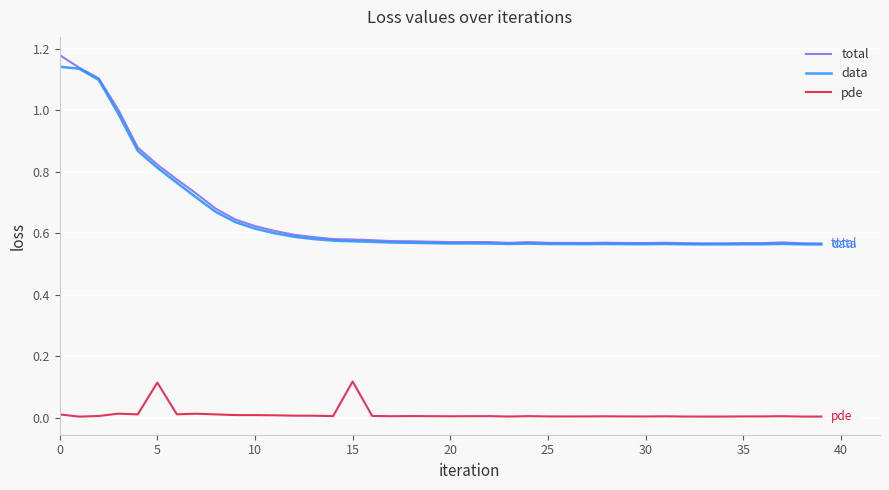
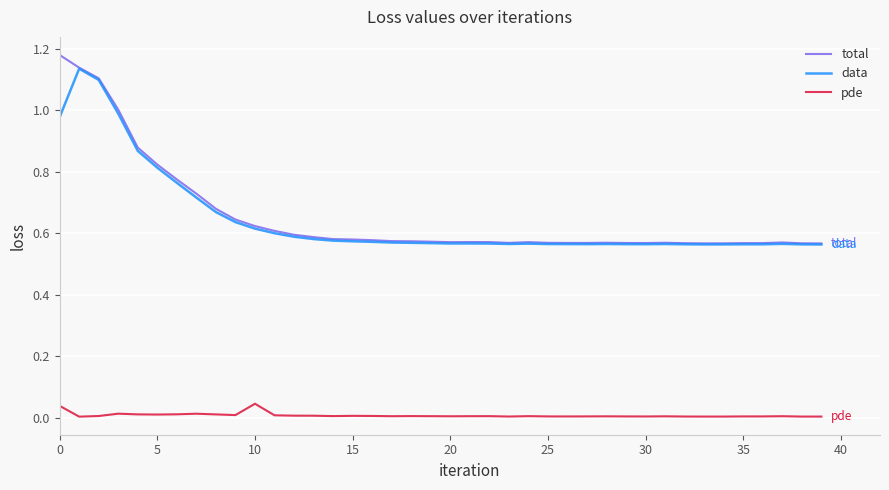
data, 0: 1.14 -> 0.98
pde, 0: 0.01 -> 0.04
pde, 5: 0.11 -> 0.01
pde, 10: 0.01 -> 0.05
pde, 15: 0.12 -> 0.01
